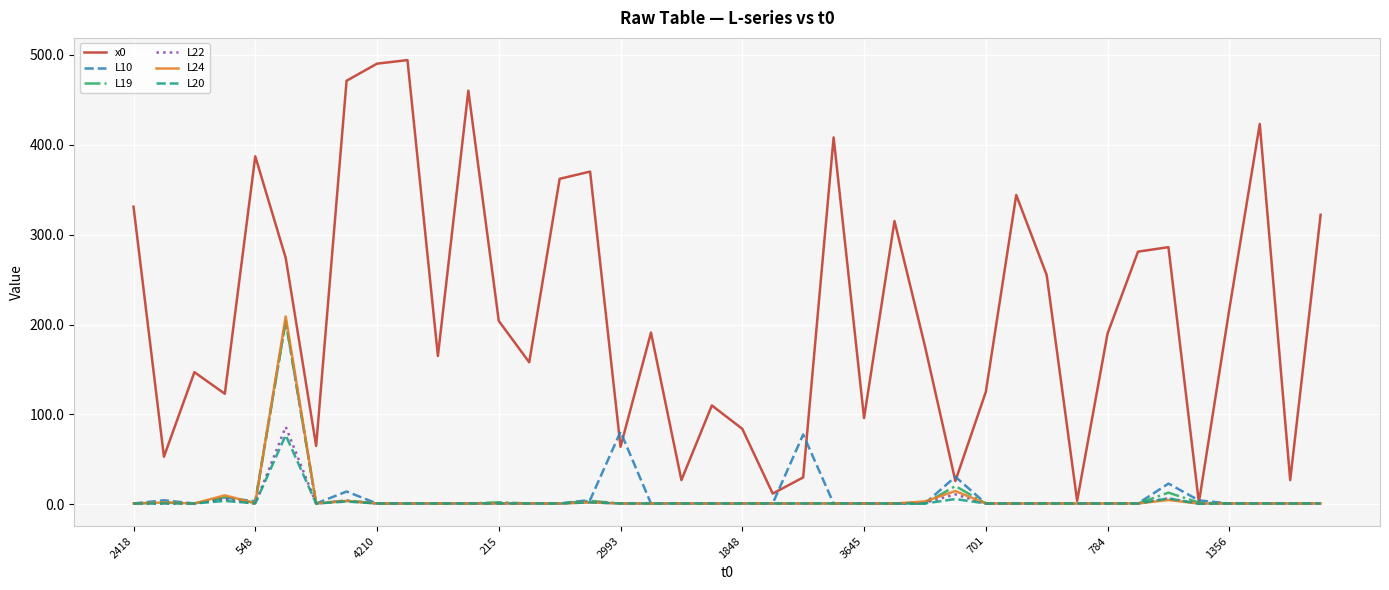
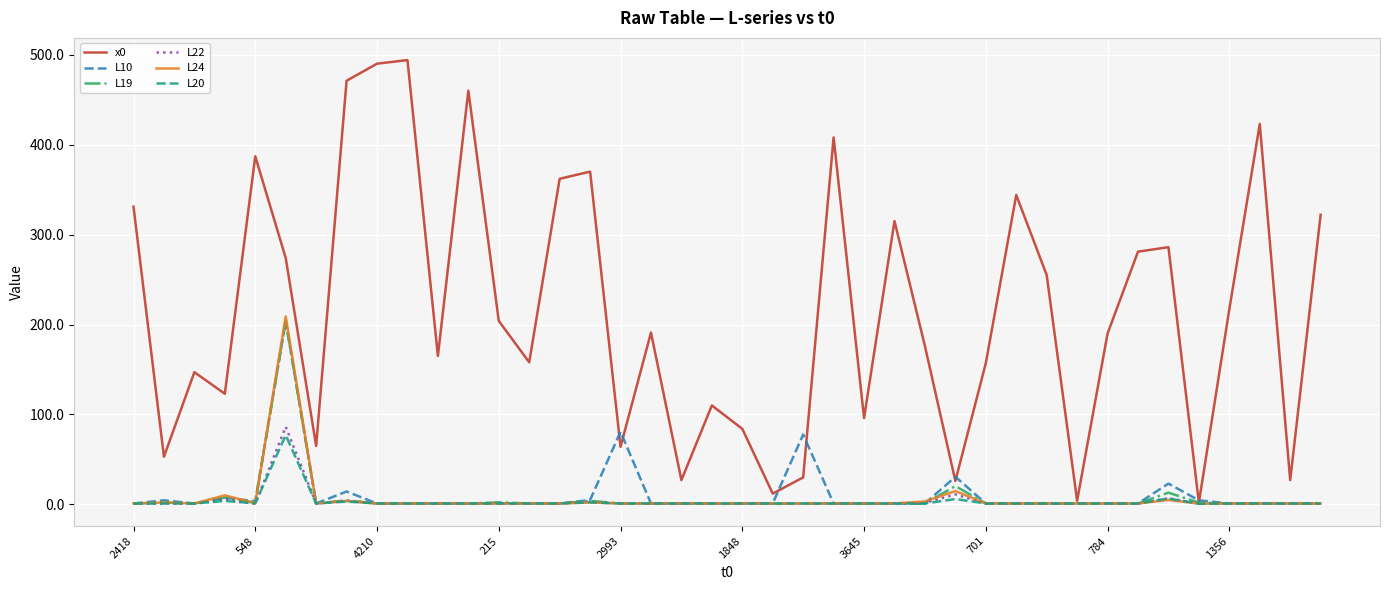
x0, 701: 130 -> 160
